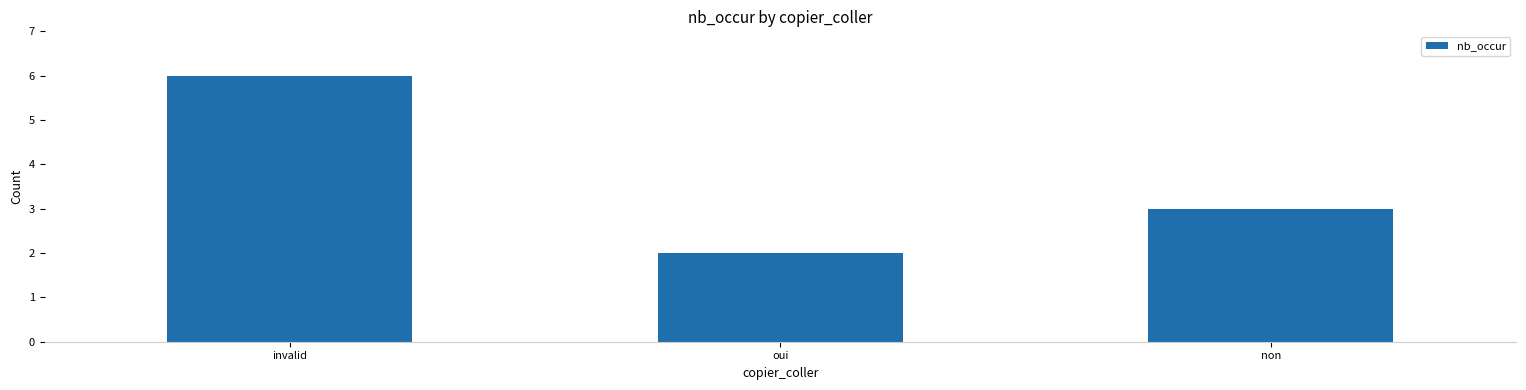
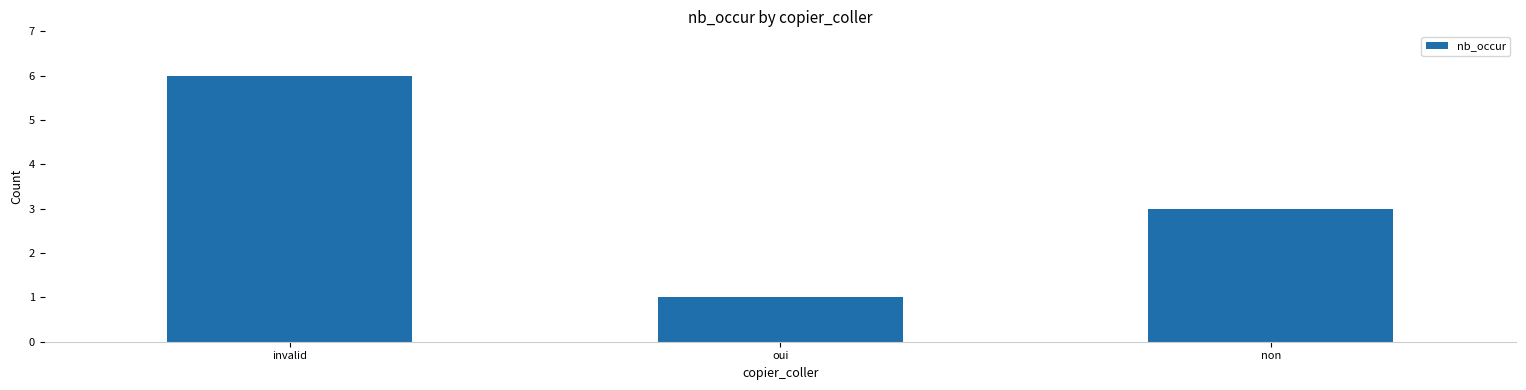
oui: 2 -> 1
